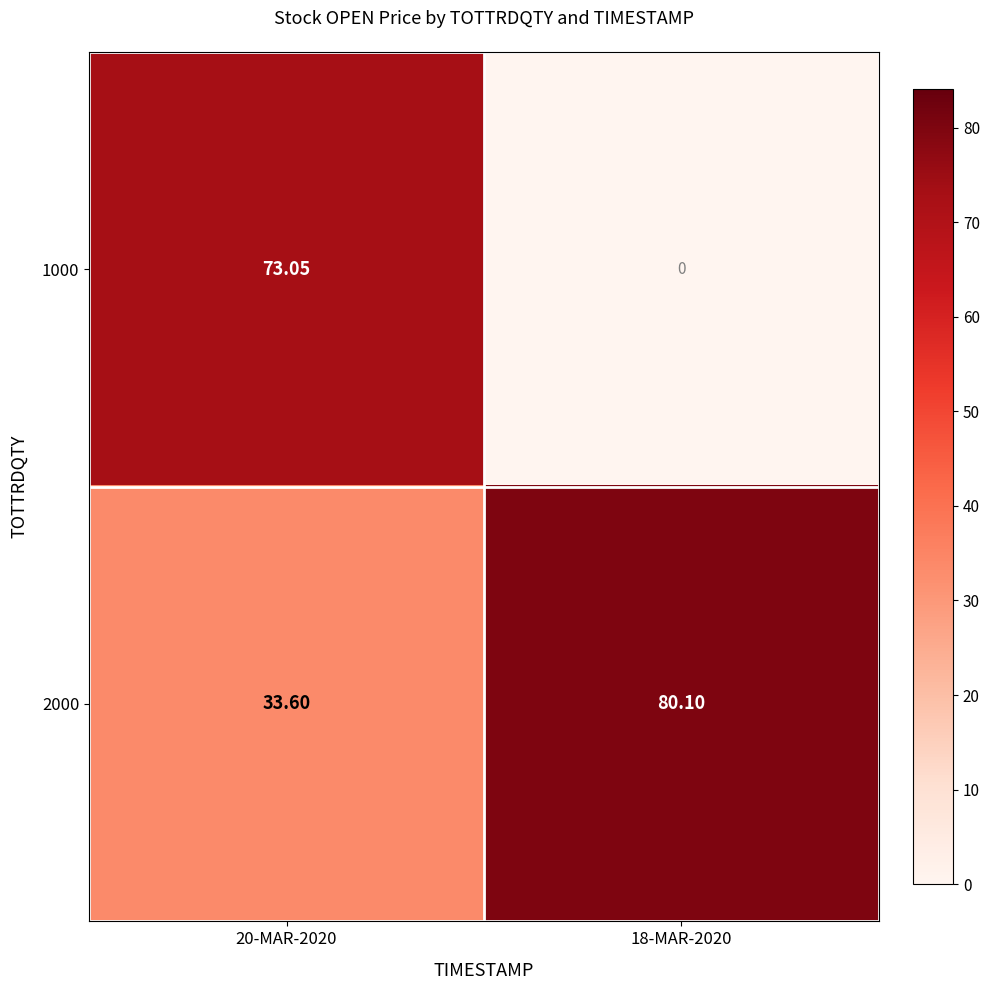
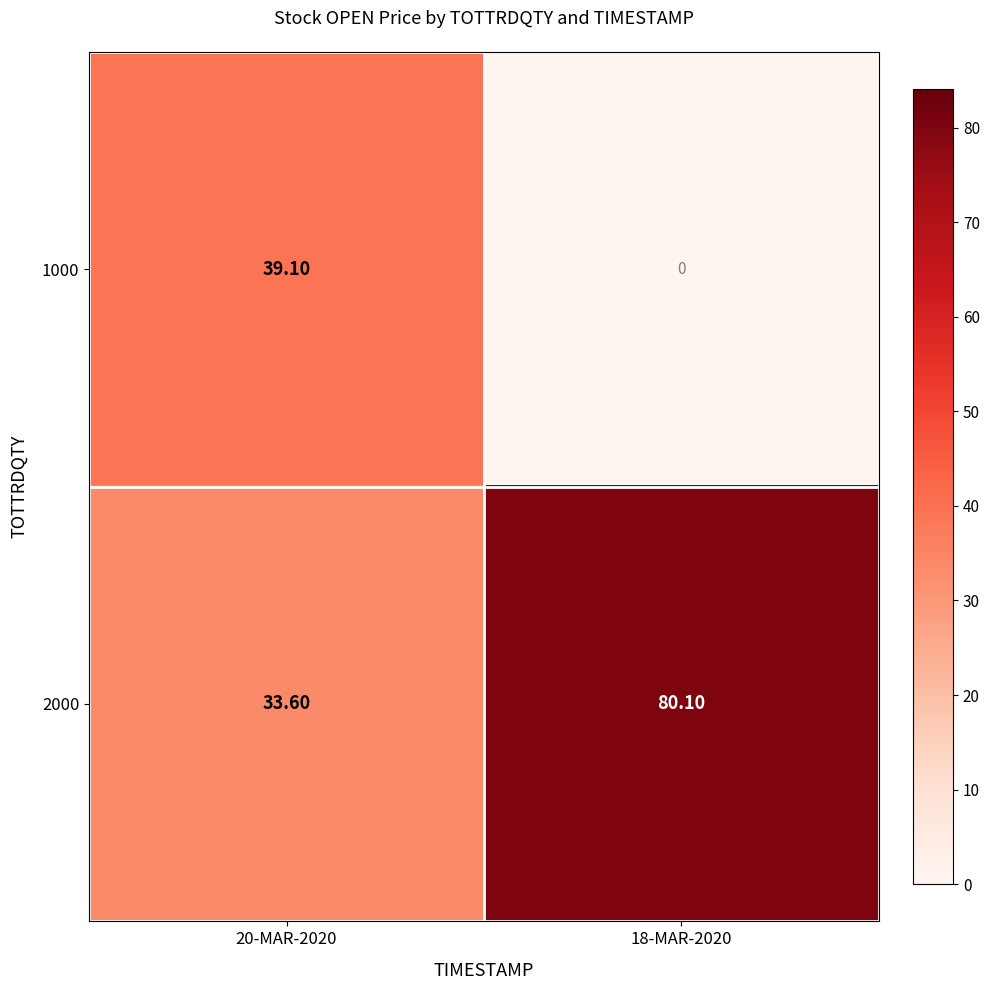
1000, 20-MAR-2020: 73.05 -> 39.10
